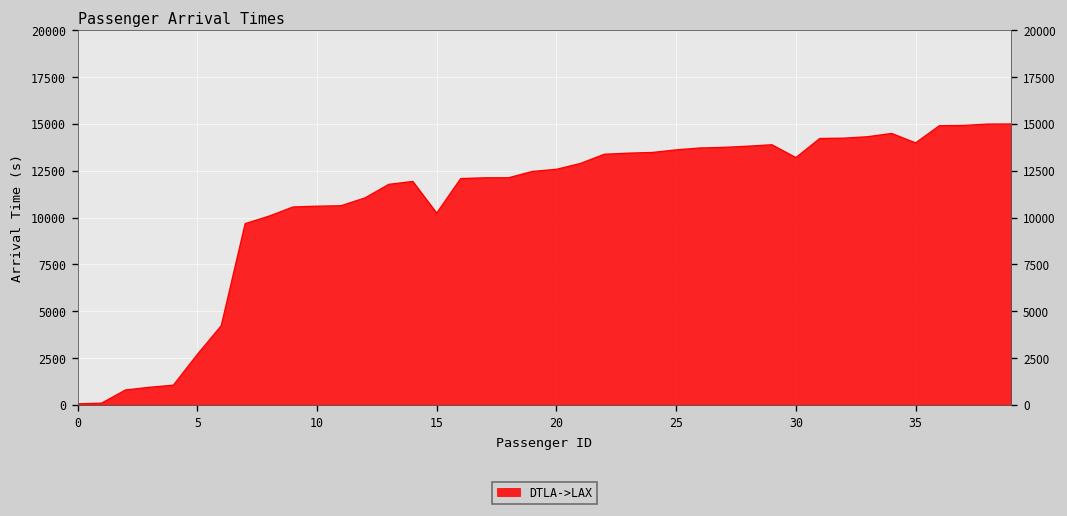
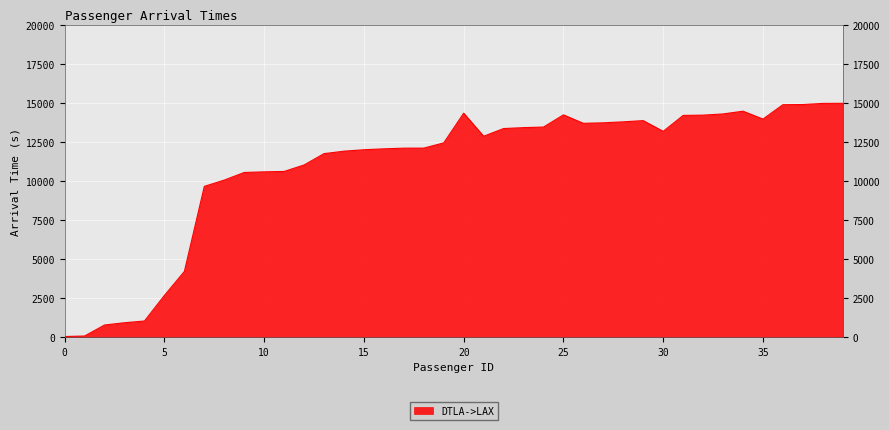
15: 10200 -> 12000
20: 12600 -> 14400
25: 13600 -> 14300
